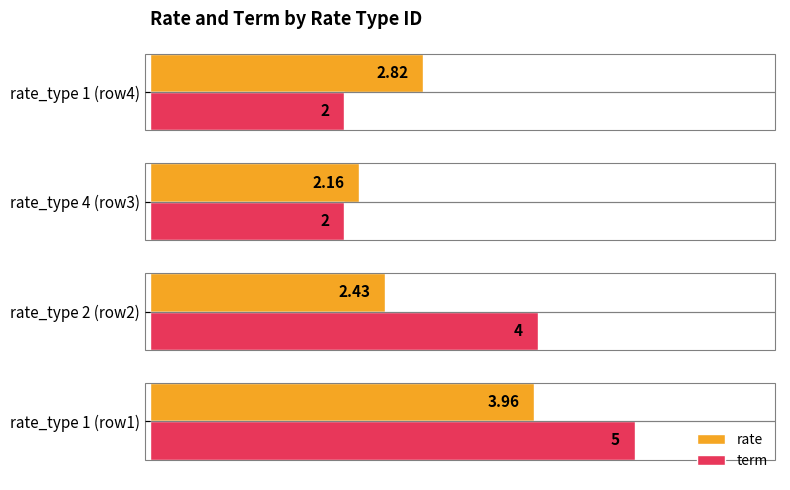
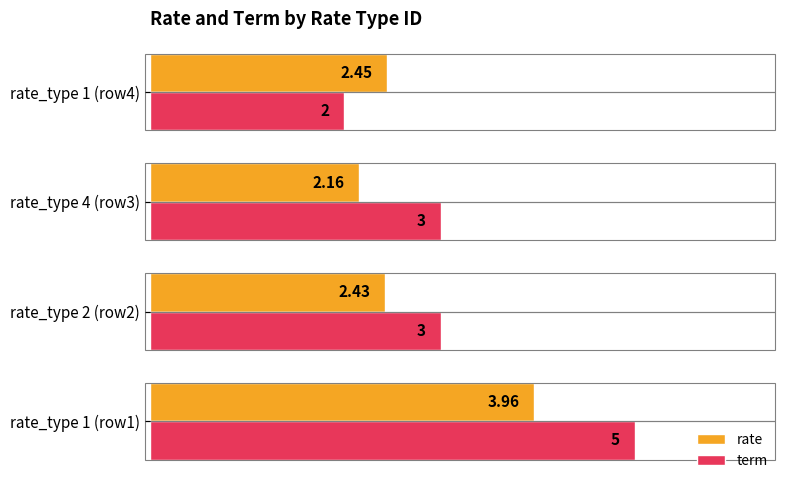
rate, rate_type 1 (row4): 2.82 -> 2.45
term, rate_type 4 (row3): 2 -> 3
term, rate_type 2 (row2): 4 -> 3
